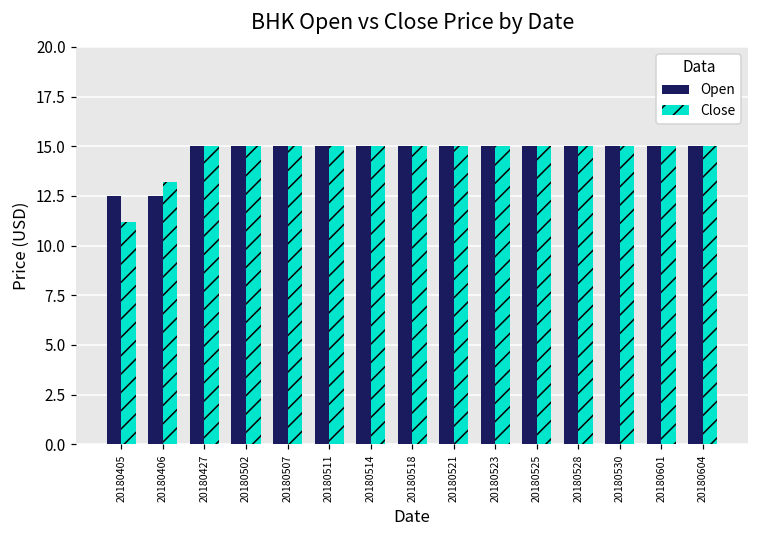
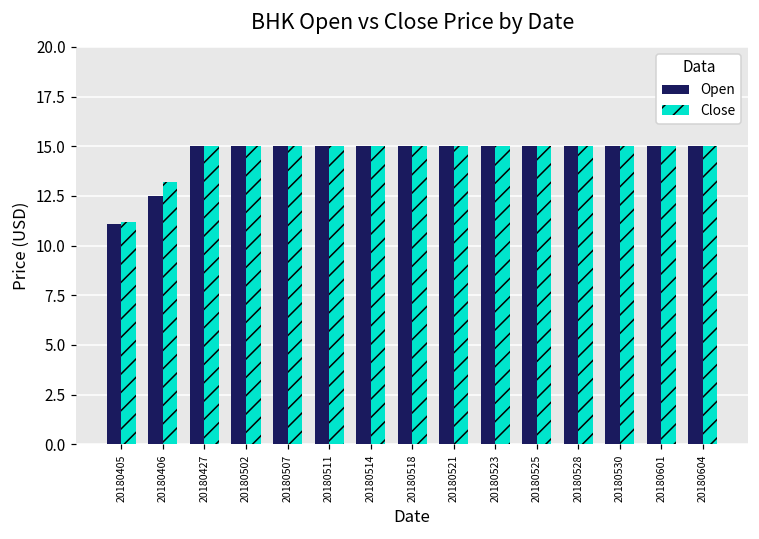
Open, 20180405: 12.5 -> 11.1
